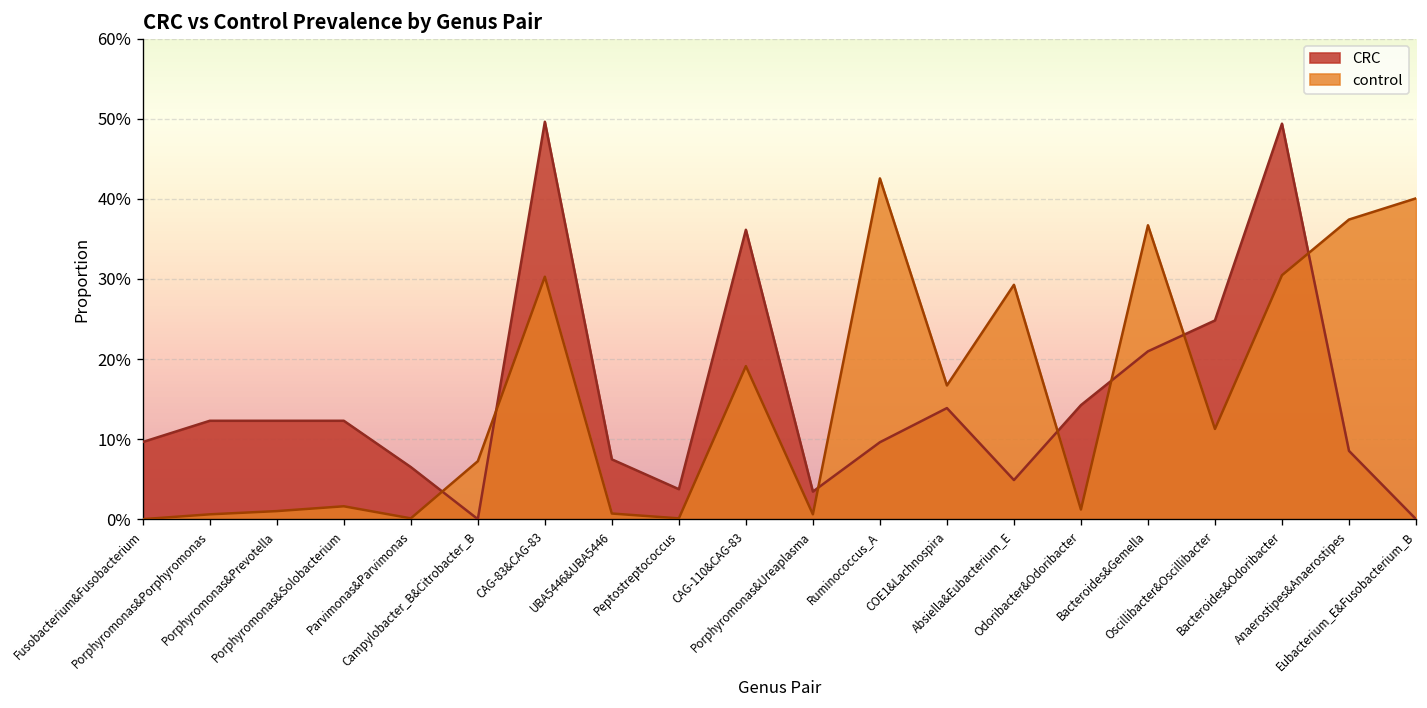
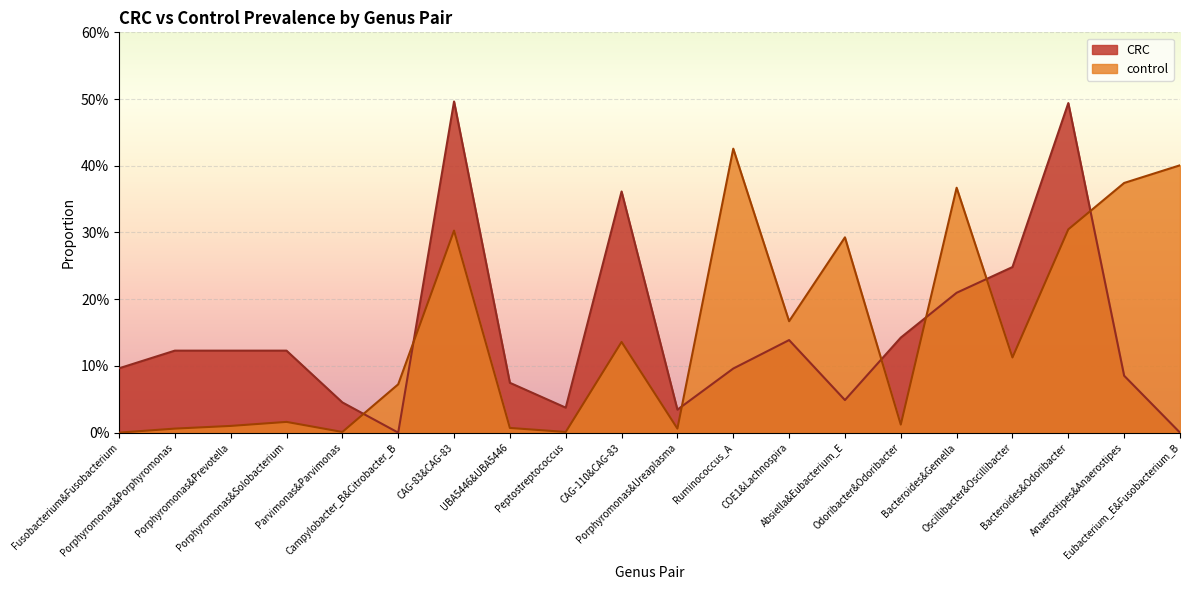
CRC, Parvimonas&Parvimonas: 7% -> 5%
control, CAG-110&CAG-83: 19% -> 14%
